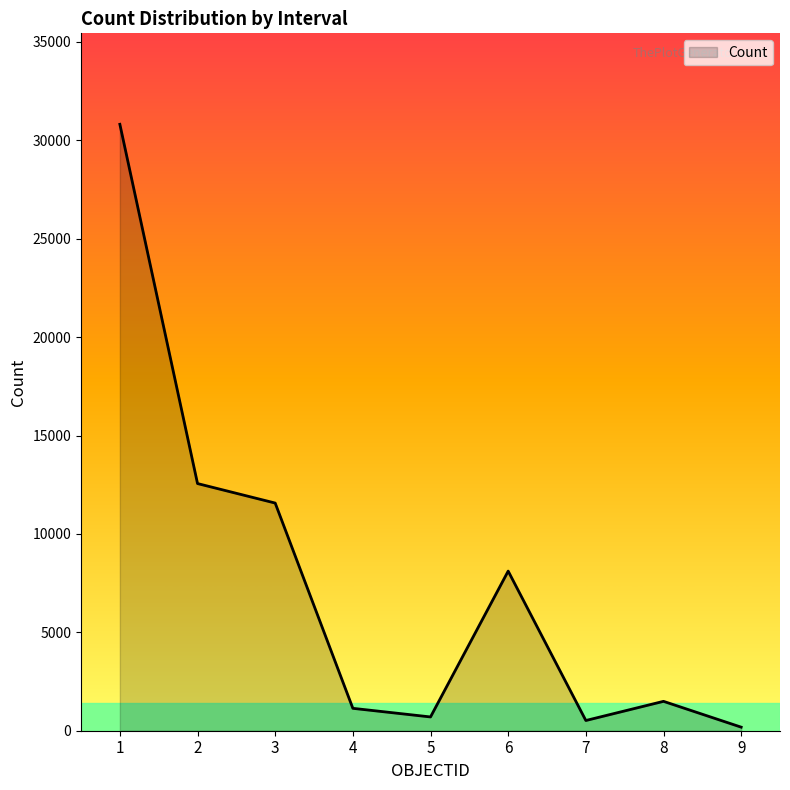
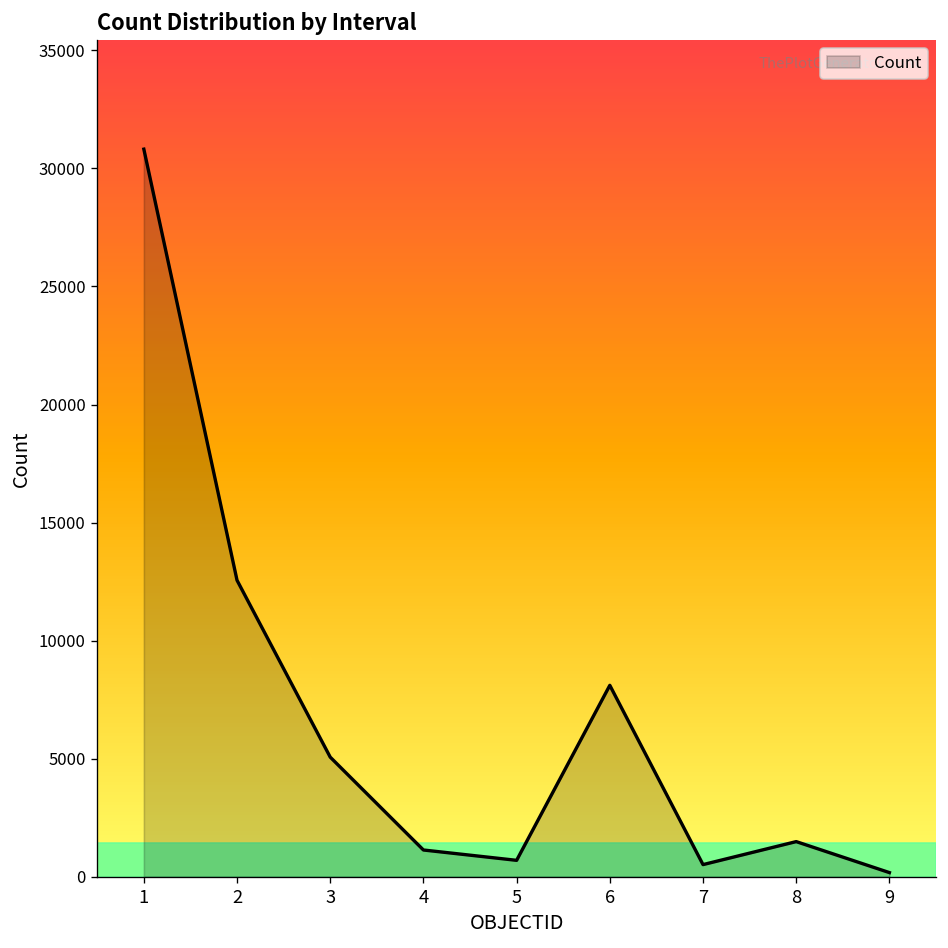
3: 11600 -> 5100
